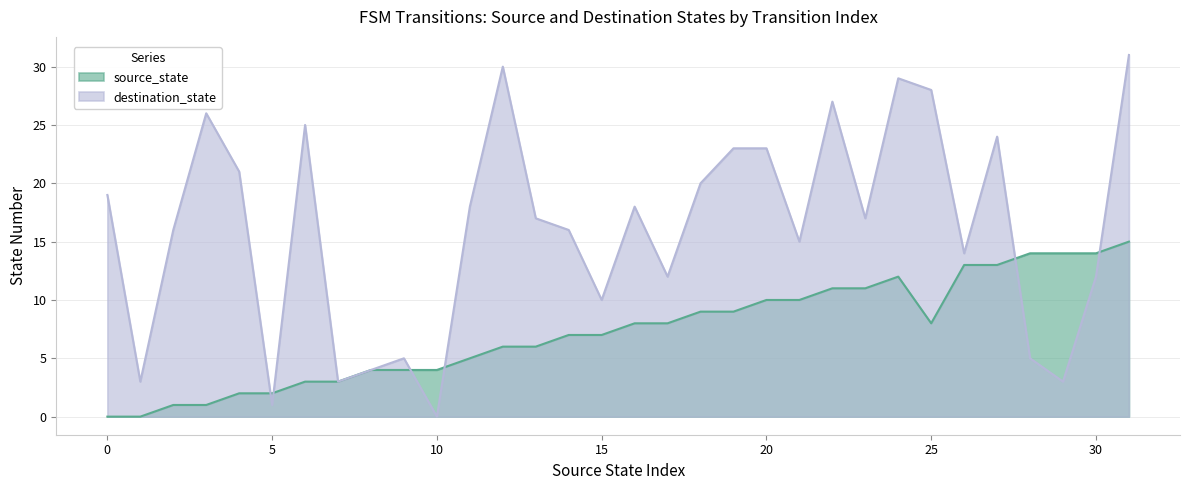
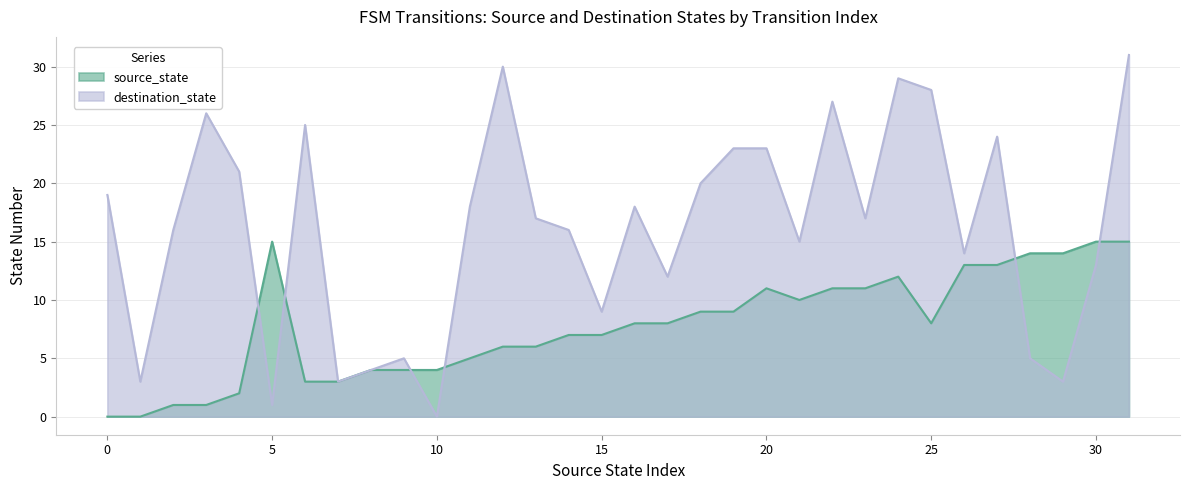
source_state, 5: 2 -> 15
destination_state, 15: 10 -> 9
source_state, 20: 10 -> 11
source_state, 30: 14 -> 15
destination_state, 30: 12 -> 13
